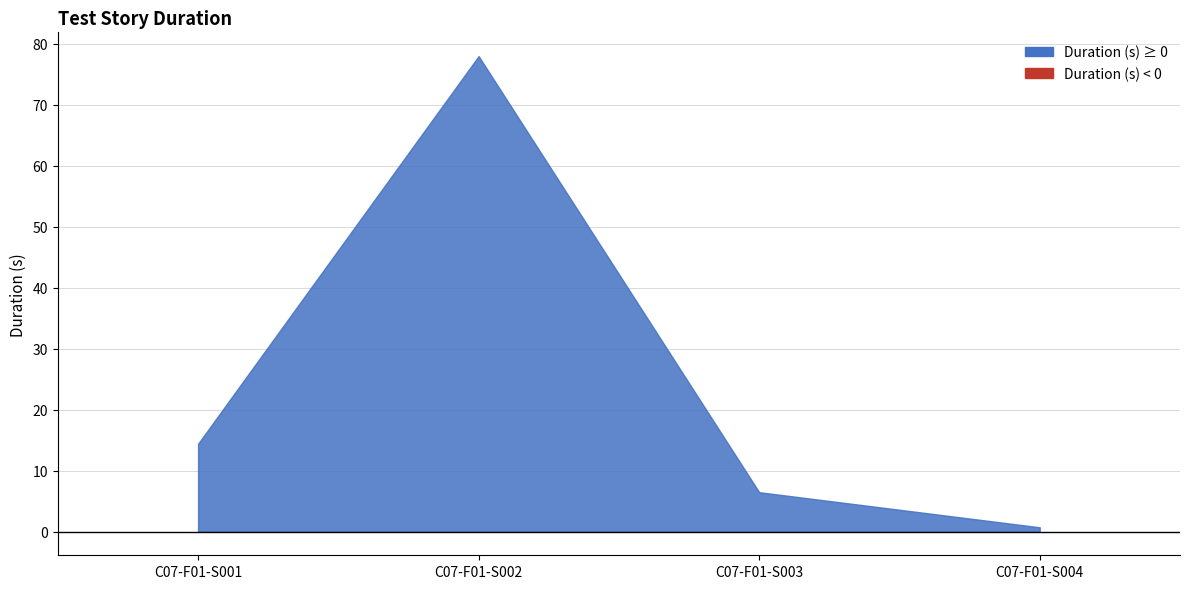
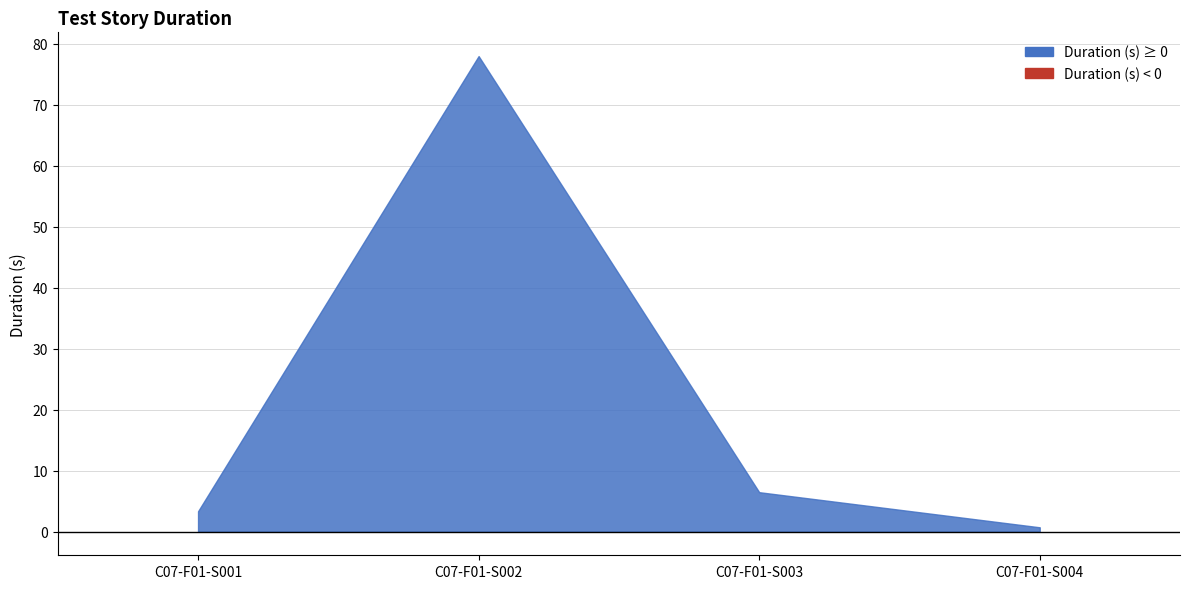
C07-F01-S001: 14 -> 3
